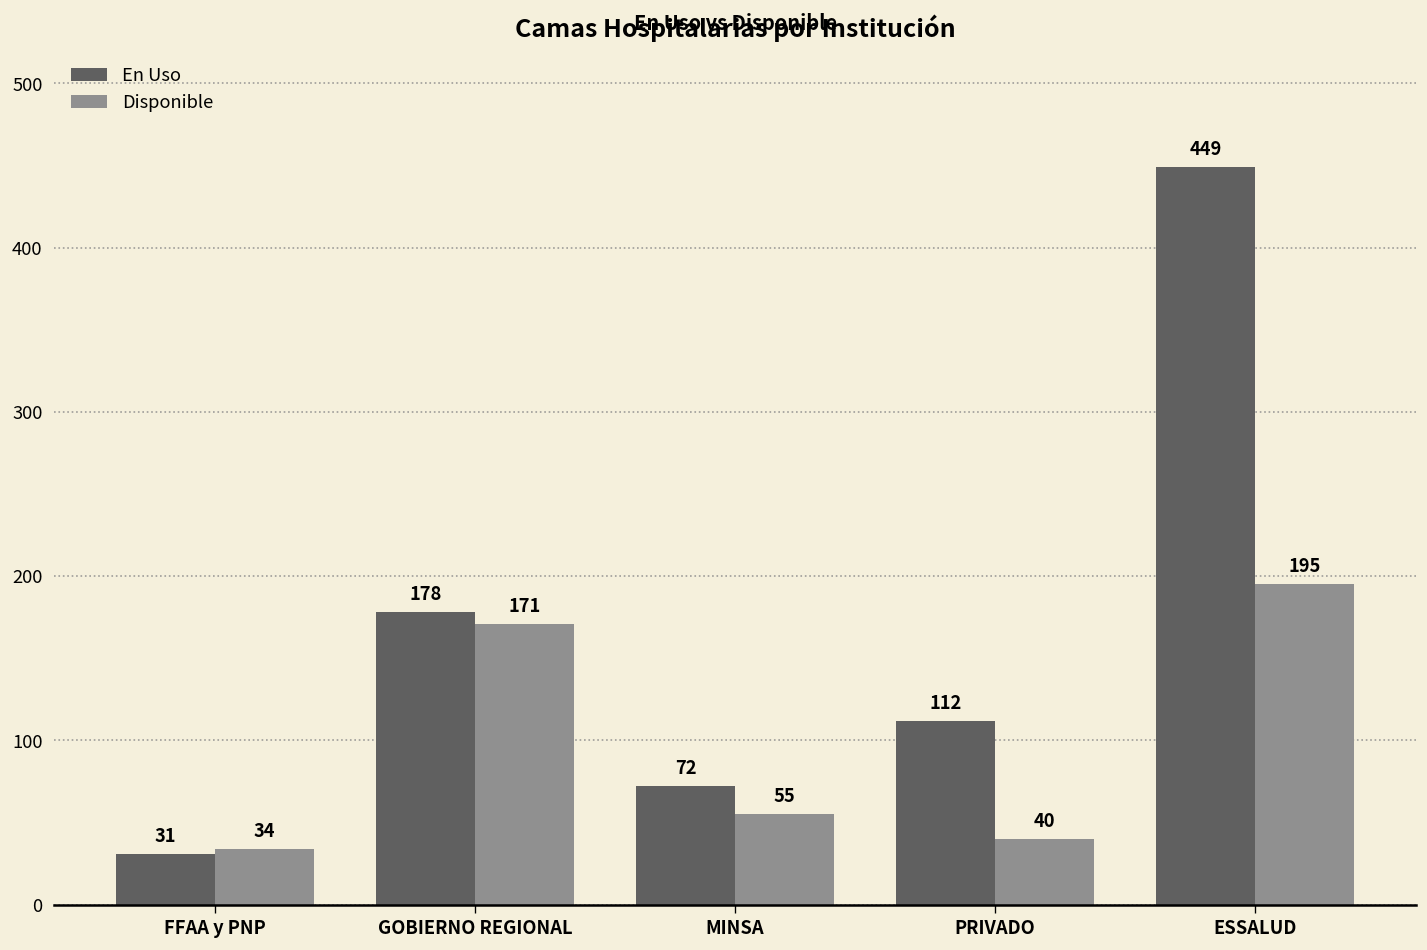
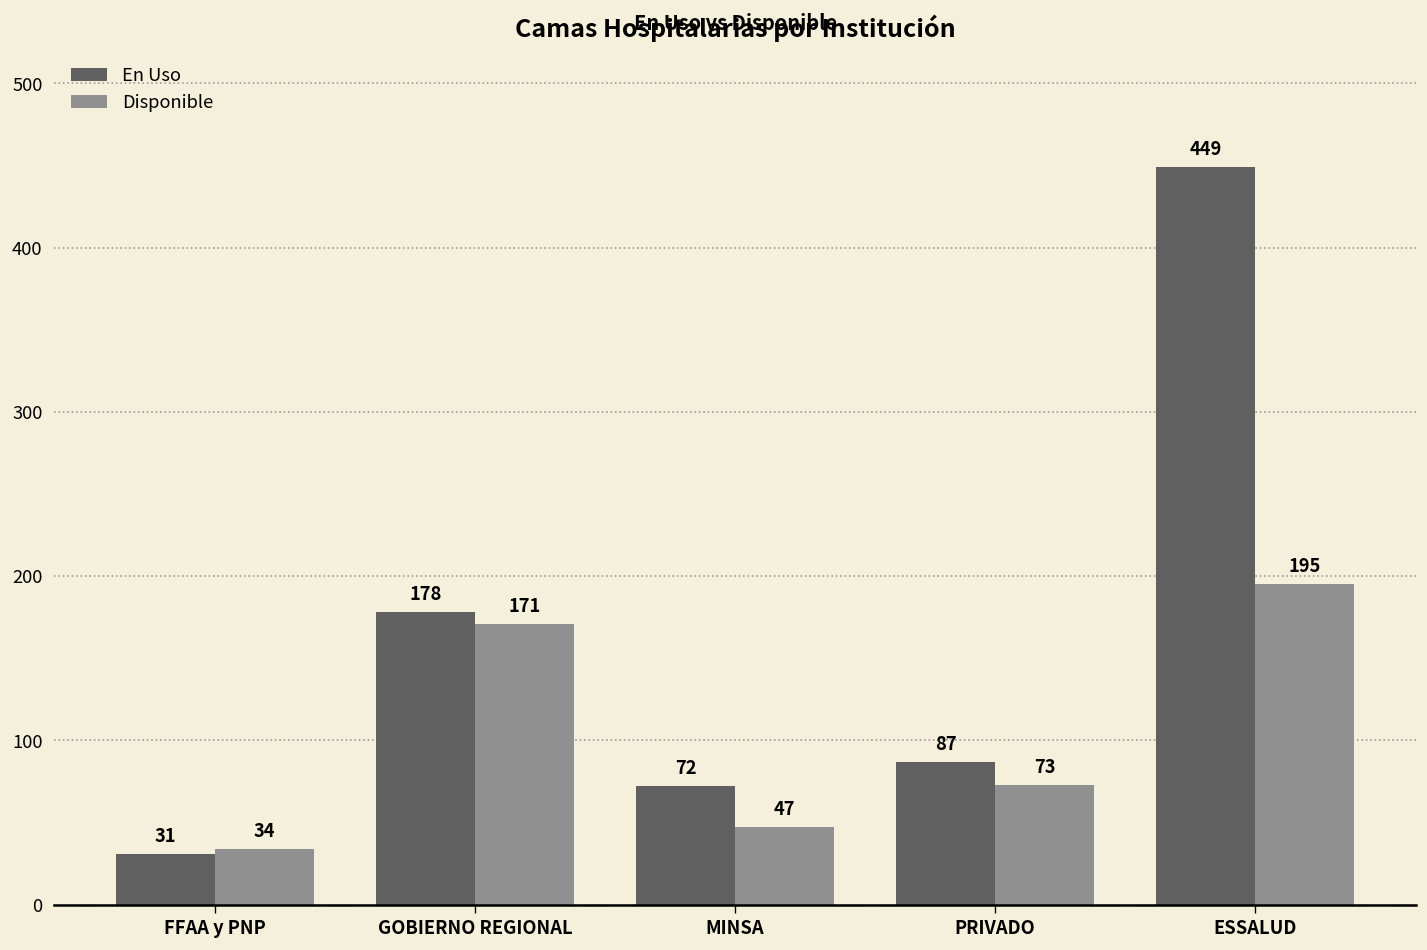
Disponible, MINSA: 55 -> 47
En Uso, PRIVADO: 112 -> 87
Disponible, PRIVADO: 40 -> 73
